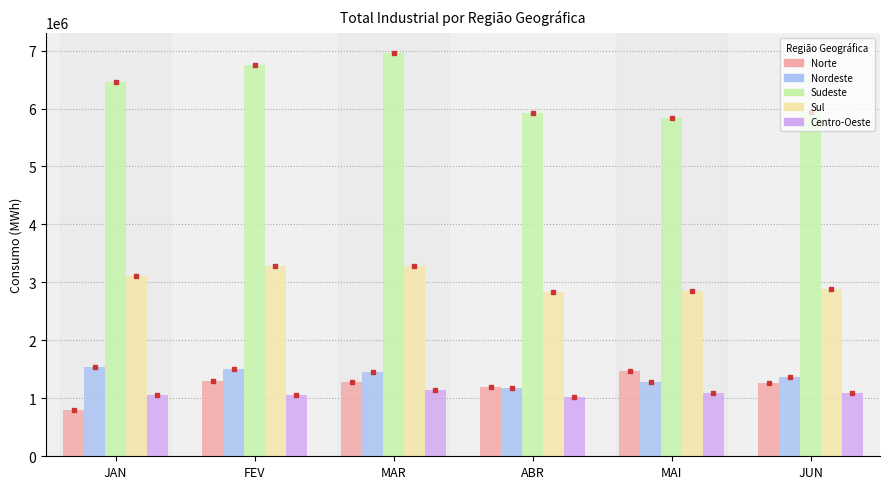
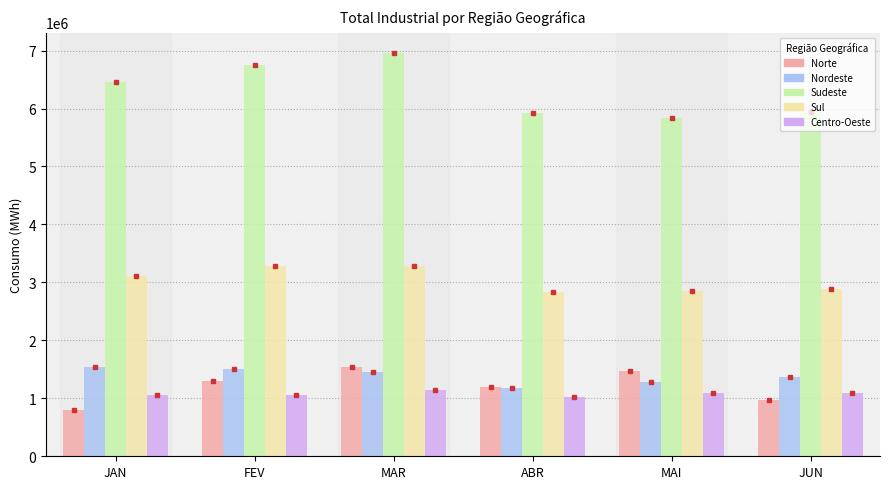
Norte, MAR: 1300000 -> 1500000
Norte, JUN: 1300000 -> 1000000
